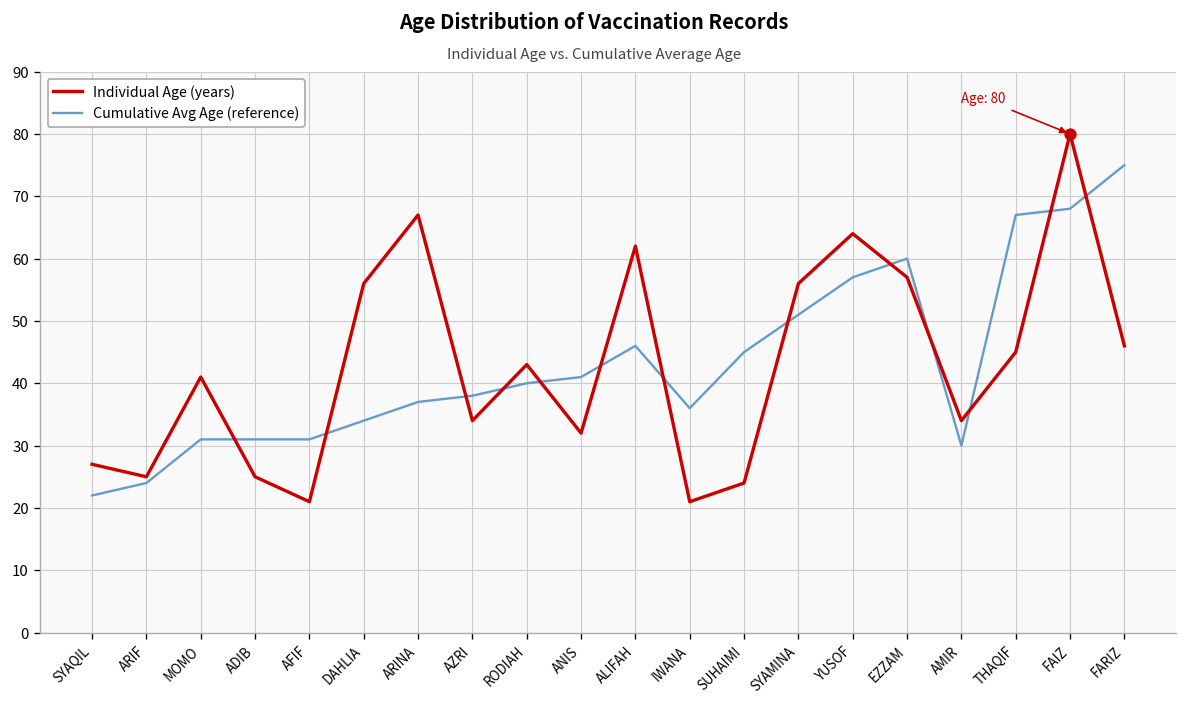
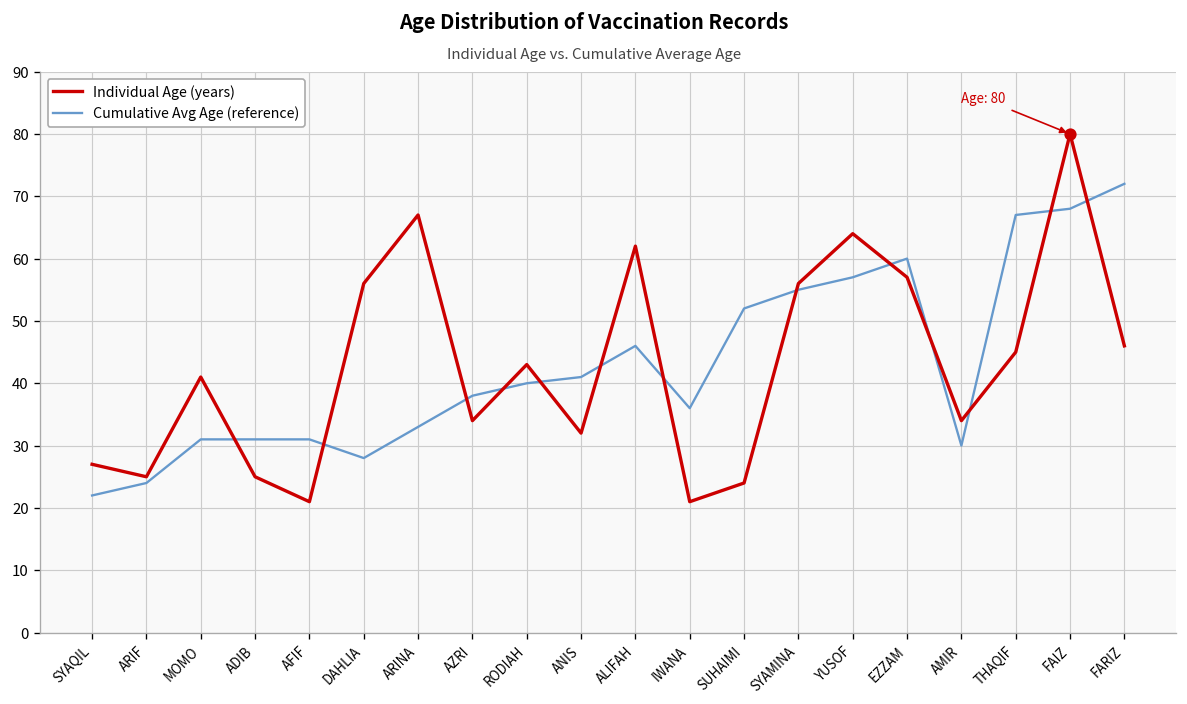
Cumulative Avg Age (reference), DAHLIA: 34 -> 28
Cumulative Avg Age (reference), ARINA: 37 -> 33
Cumulative Avg Age (reference), SUHAIMI: 45 -> 52
Cumulative Avg Age (reference), SYAMINA: 51 -> 55
Cumulative Avg Age (reference), FARIZ: 75 -> 72
